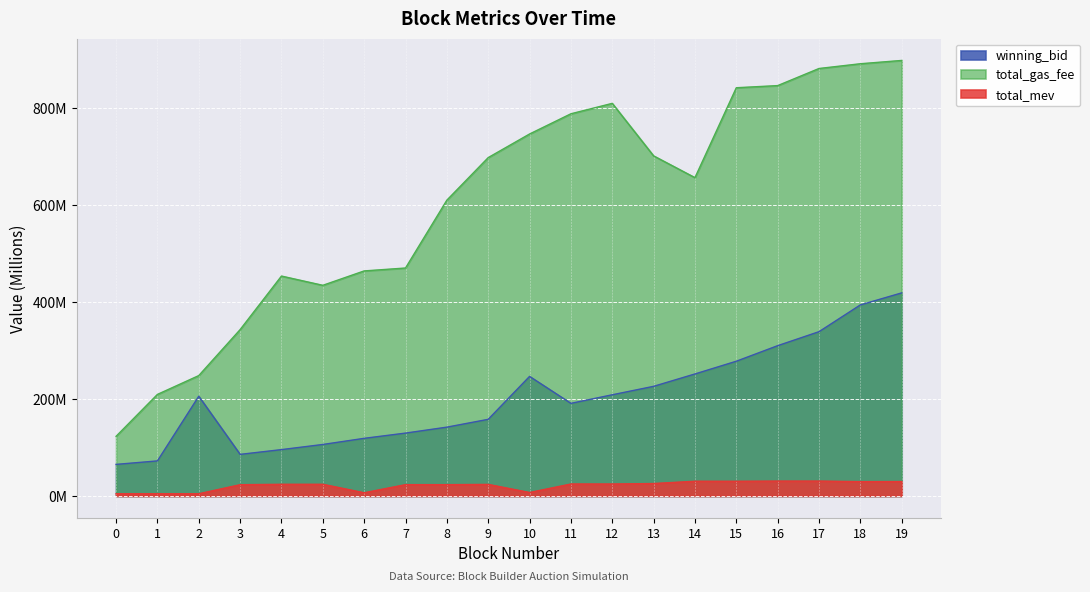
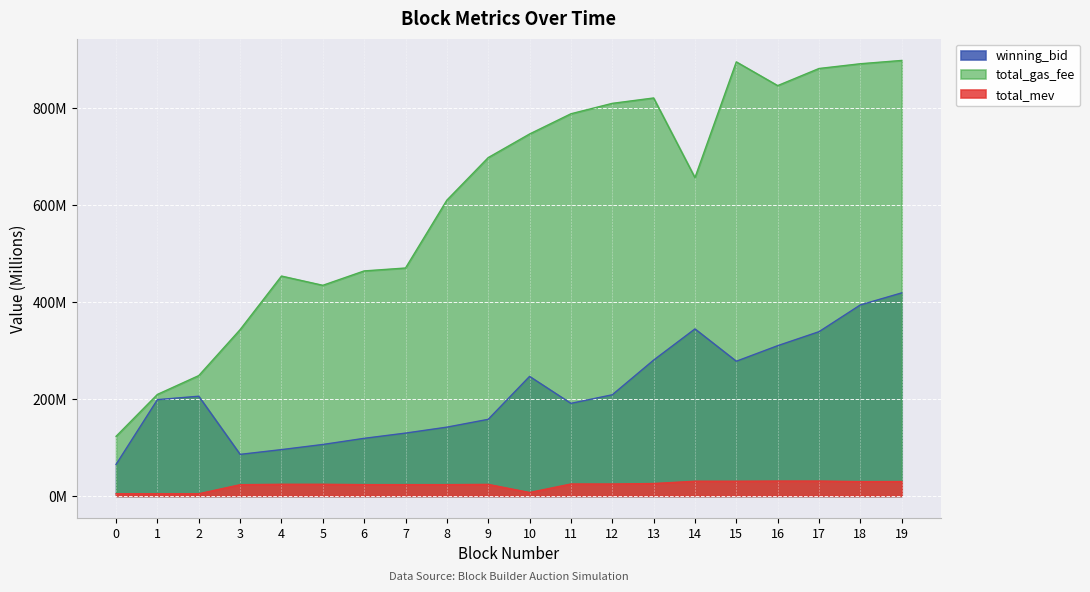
winning_bid, 1: 70000000 -> 200000000
total_mev, 6: 10000000 -> 20000000
winning_bid, 13: 230000000 -> 280000000
total_gas_fee, 13: 700000000 -> 820000000
winning_bid, 14: 250000000 -> 340000000
total_gas_fee, 15: 840000000 -> 900000000
